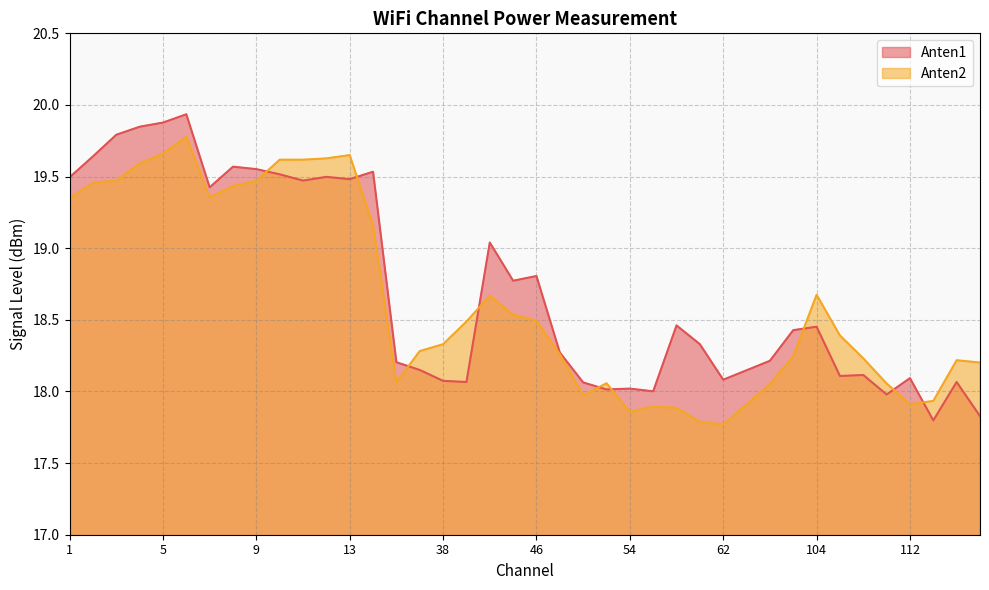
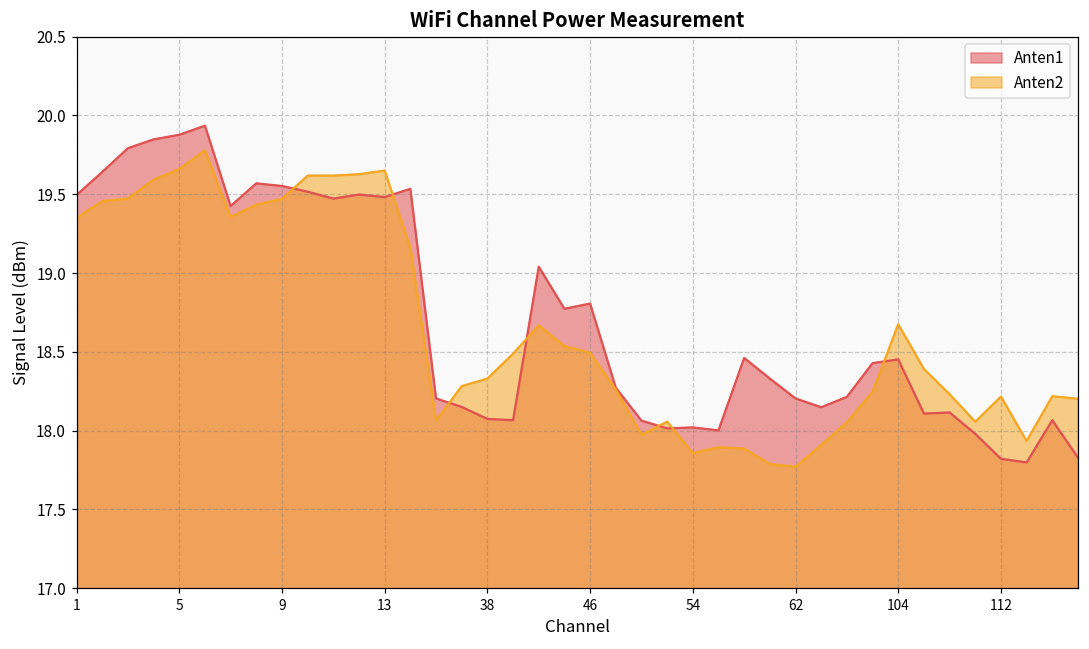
Anten1, 62: 18.08 -> 18.20
Anten1, 112: 18.09 -> 17.82
Anten2, 112: 17.91 -> 18.22
